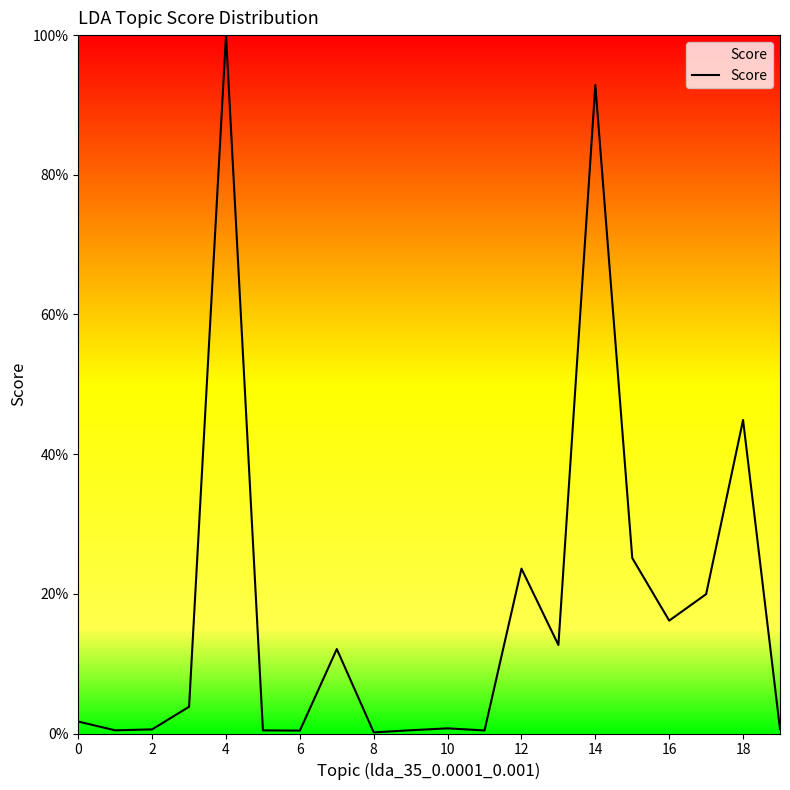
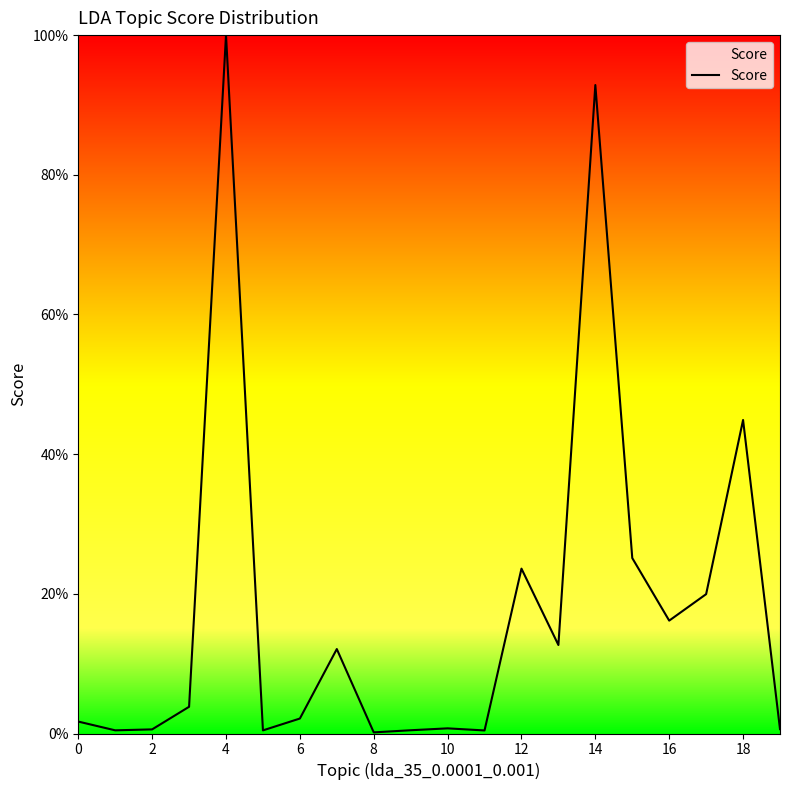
6: 0% -> 2%
